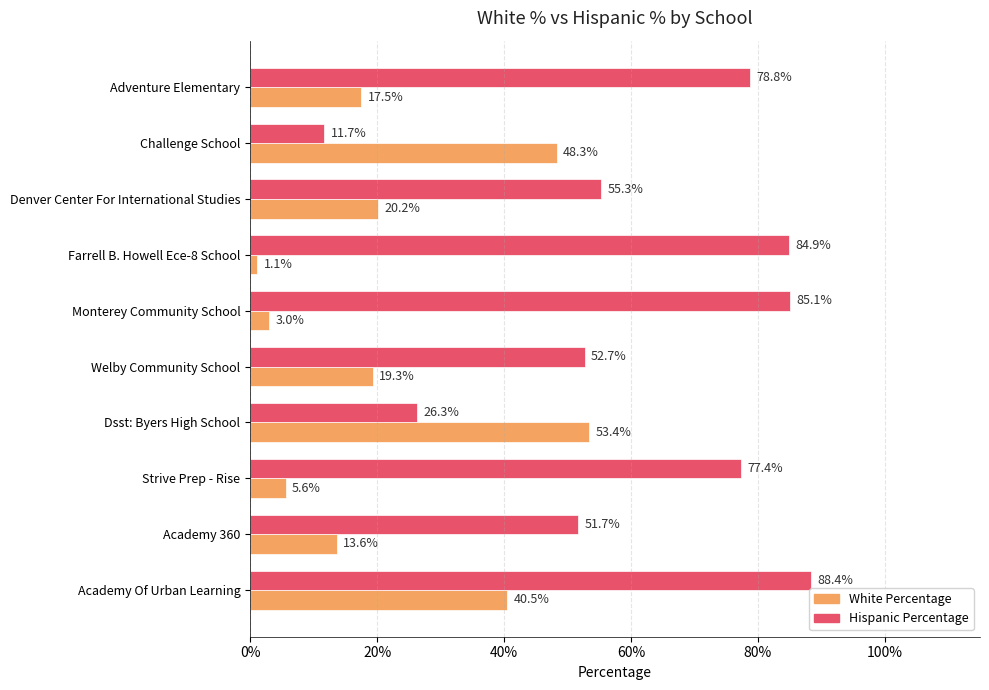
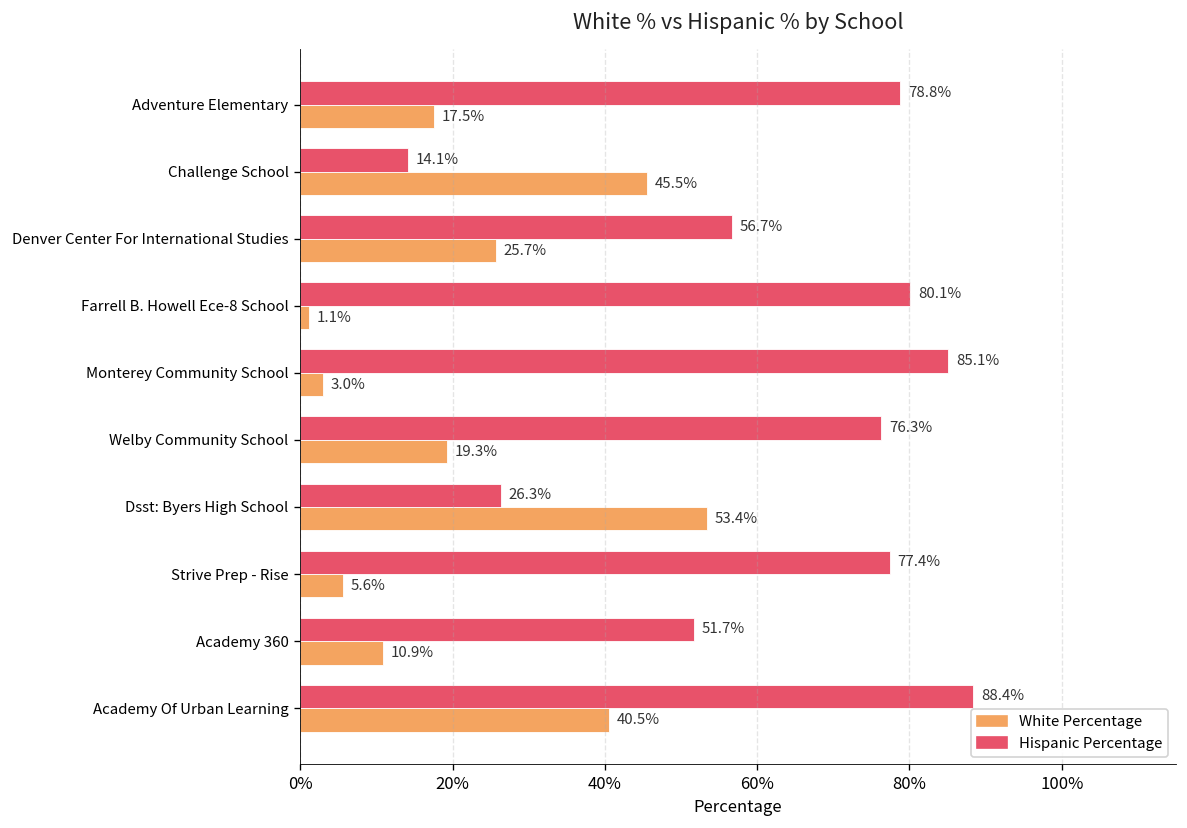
Hispanic Percentage, Challenge School: 11.7% -> 14.1%
White Percentage, Challenge School: 48.3% -> 45.5%
Hispanic Percentage, Denver Center For International Studies: 55.3% -> 56.7%
White Percentage, Denver Center For International Studies: 20.2% -> 25.7%
Hispanic Percentage, Farrell B. Howell Ece-8 School: 84.9% -> 80.1%
Hispanic Percentage, Welby Community School: 52.7% -> 76.3%
White Percentage, Academy 360: 13.6% -> 10.9%
